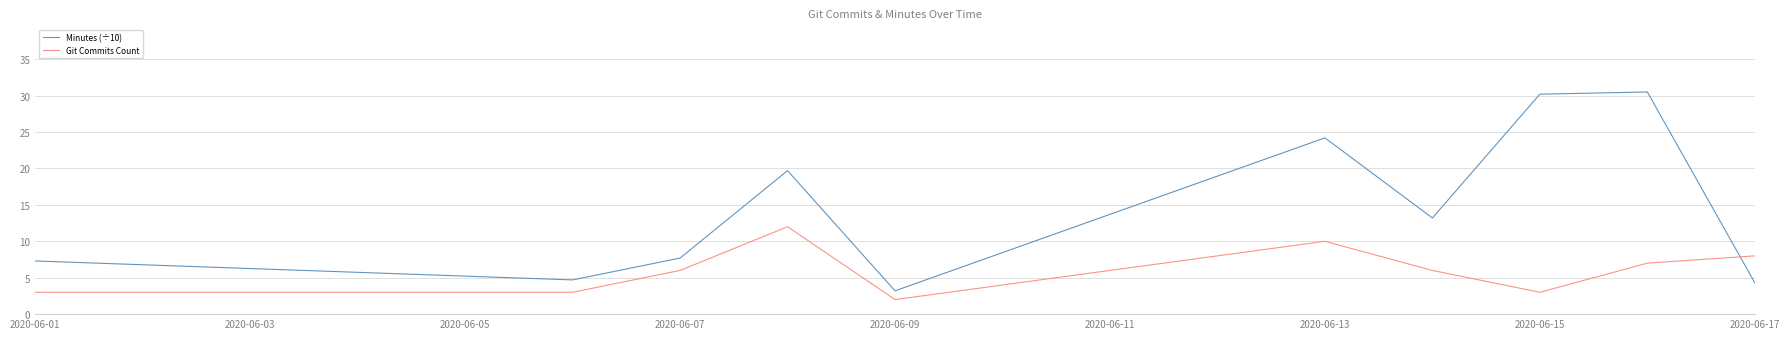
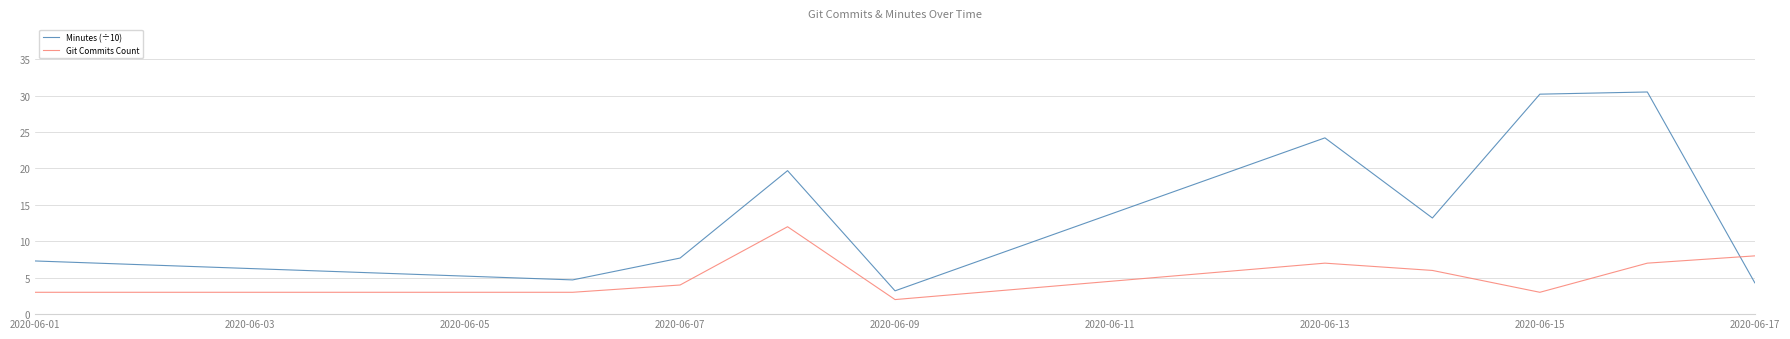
Git Commits Count, 2020-06-07: 6 -> 4
Git Commits Count, 2020-06-13: 10 -> 7
